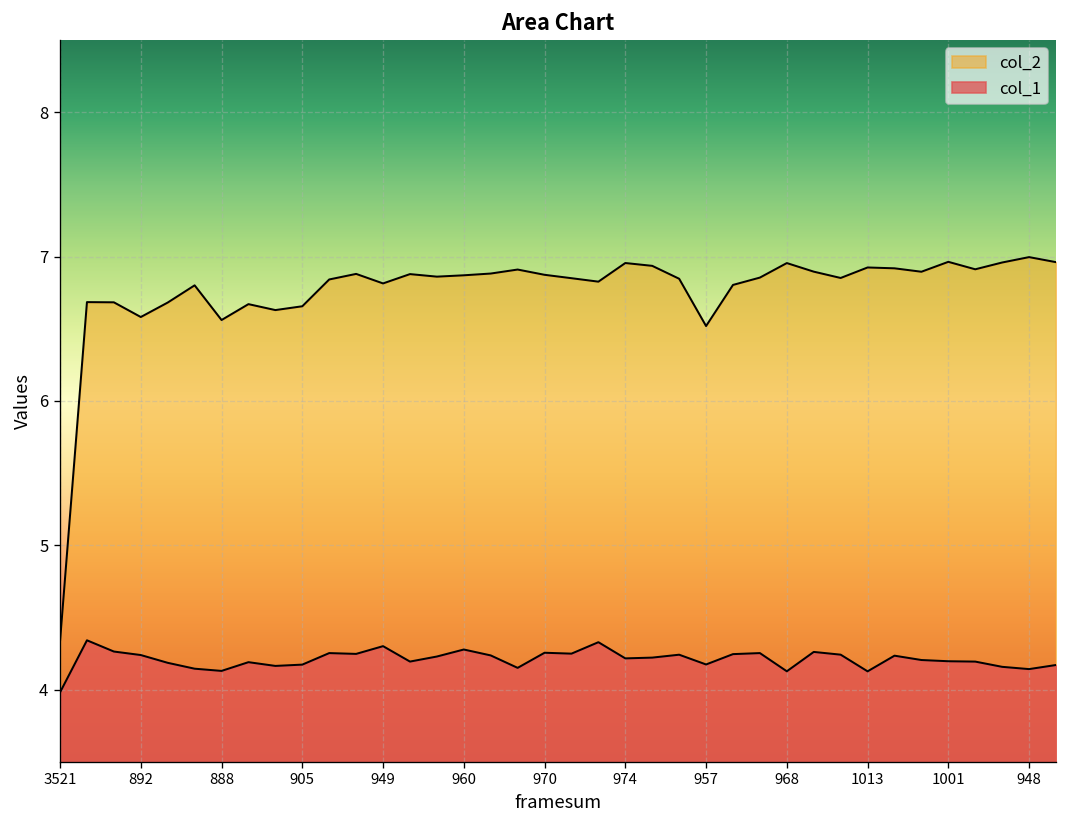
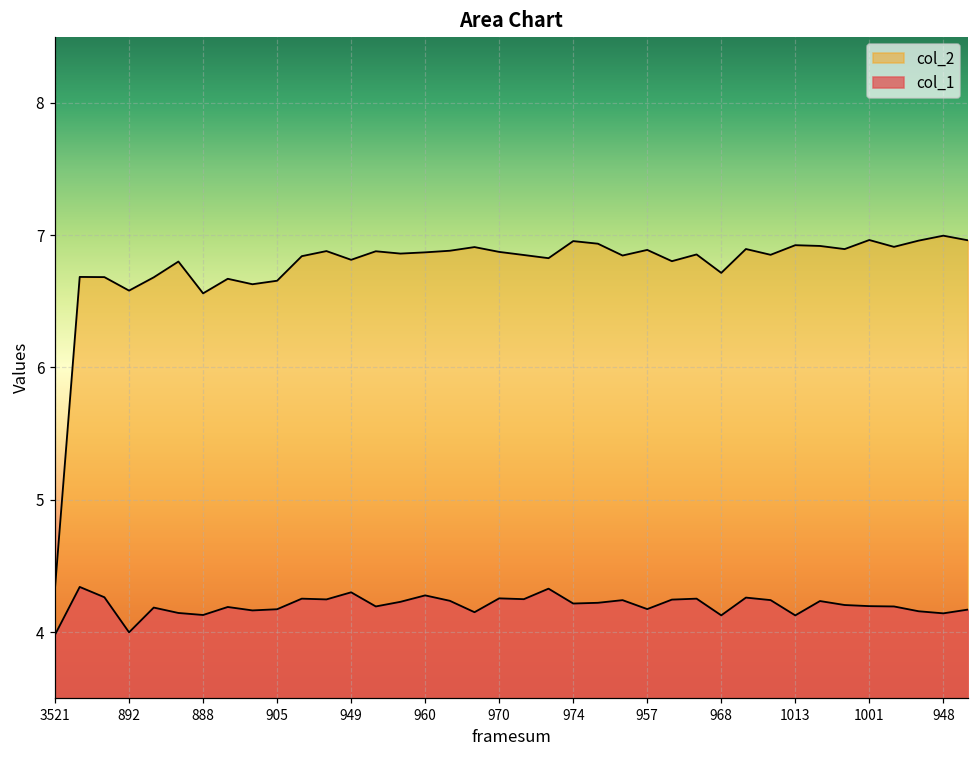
col_1, 892: 4.24 -> 4.00
col_2, 957: 6.52 -> 6.89
col_2, 968: 6.95 -> 6.71
